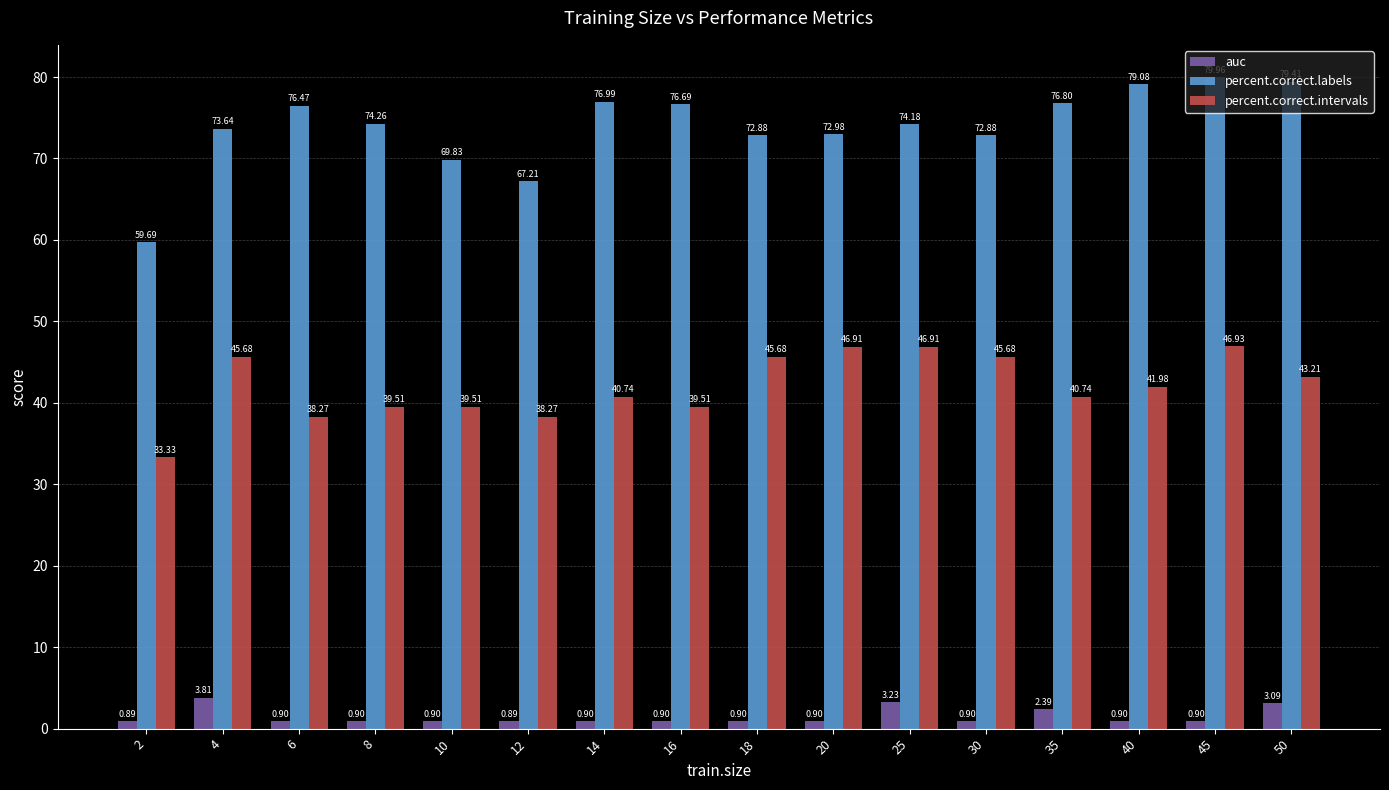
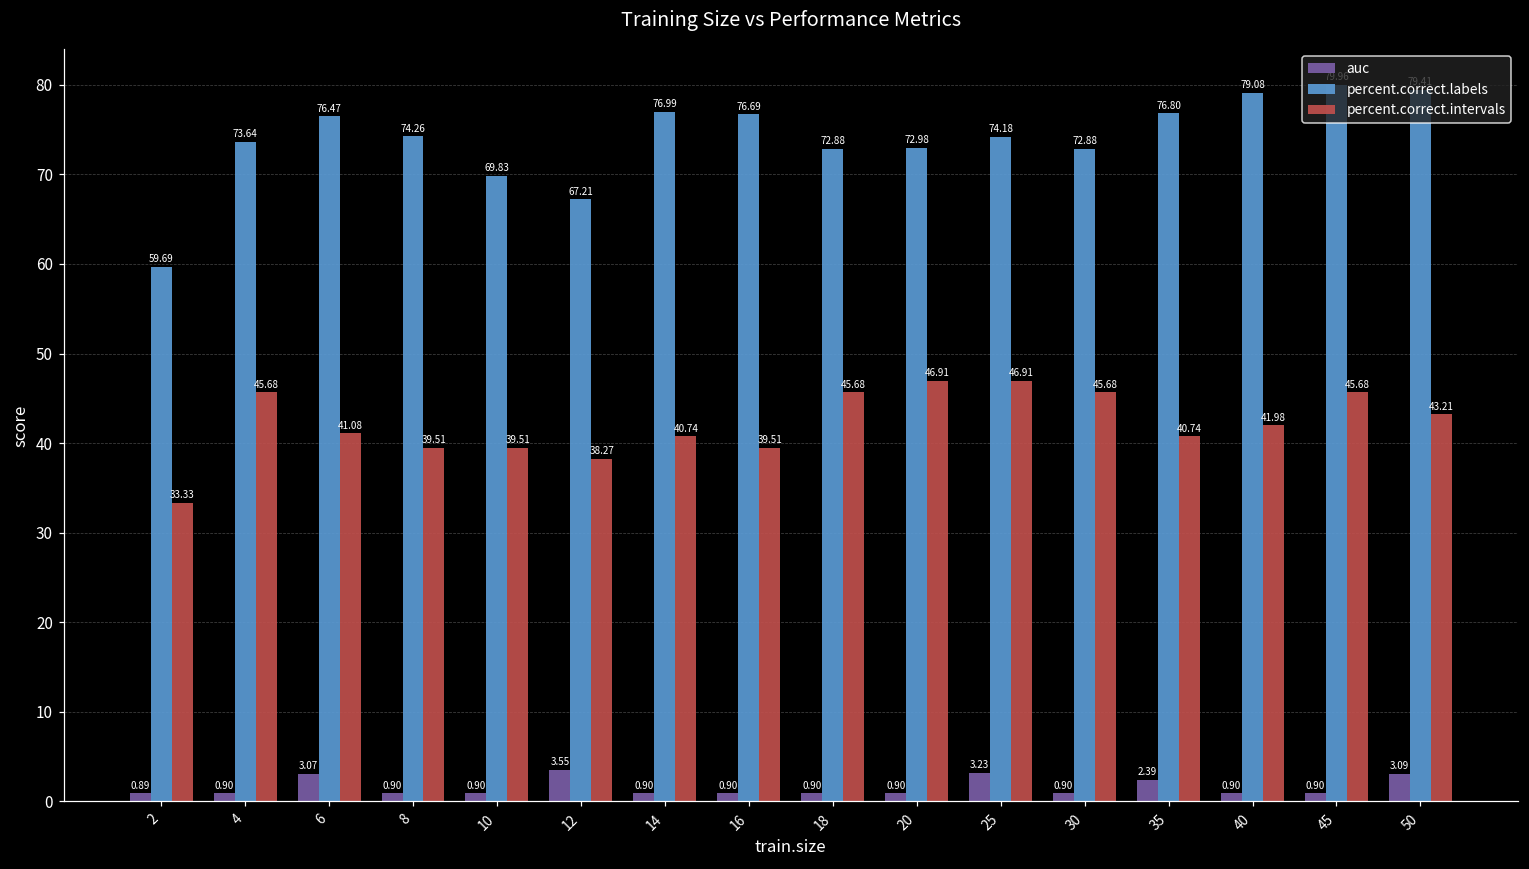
auc, 4: 3.81 -> 0.90
auc, 6: 0.90 -> 3.07
percent.correct.intervals, 6: 38.27 -> 41.08
auc, 12: 0.89 -> 3.55
percent.correct.intervals, 45: 46.93 -> 45.68
